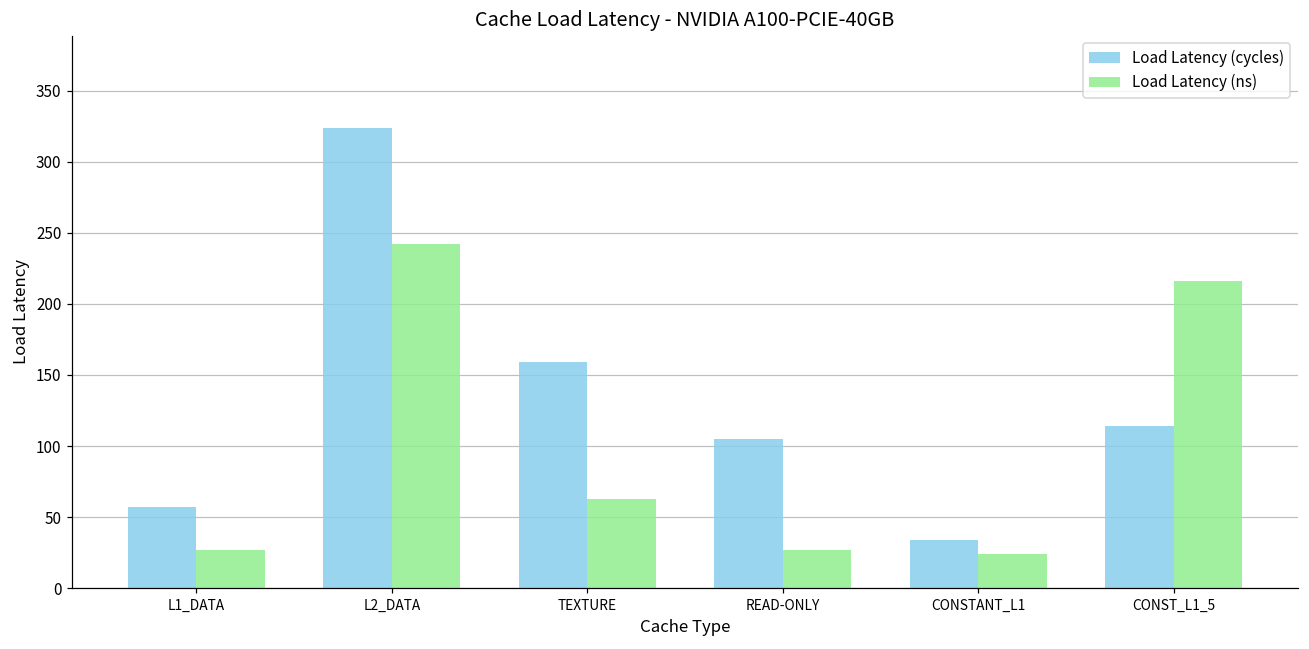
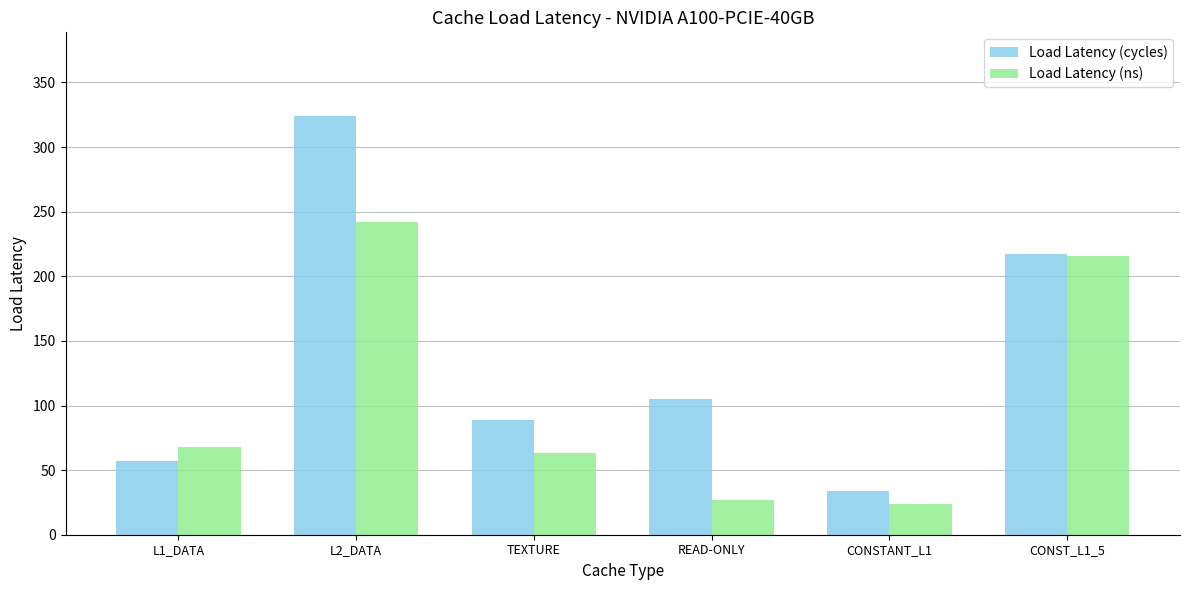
Load Latency (ns), L1_DATA: 27 -> 68
Load Latency (cycles), TEXTURE: 159 -> 89
Load Latency (cycles), CONST_L1_5: 114 -> 217
